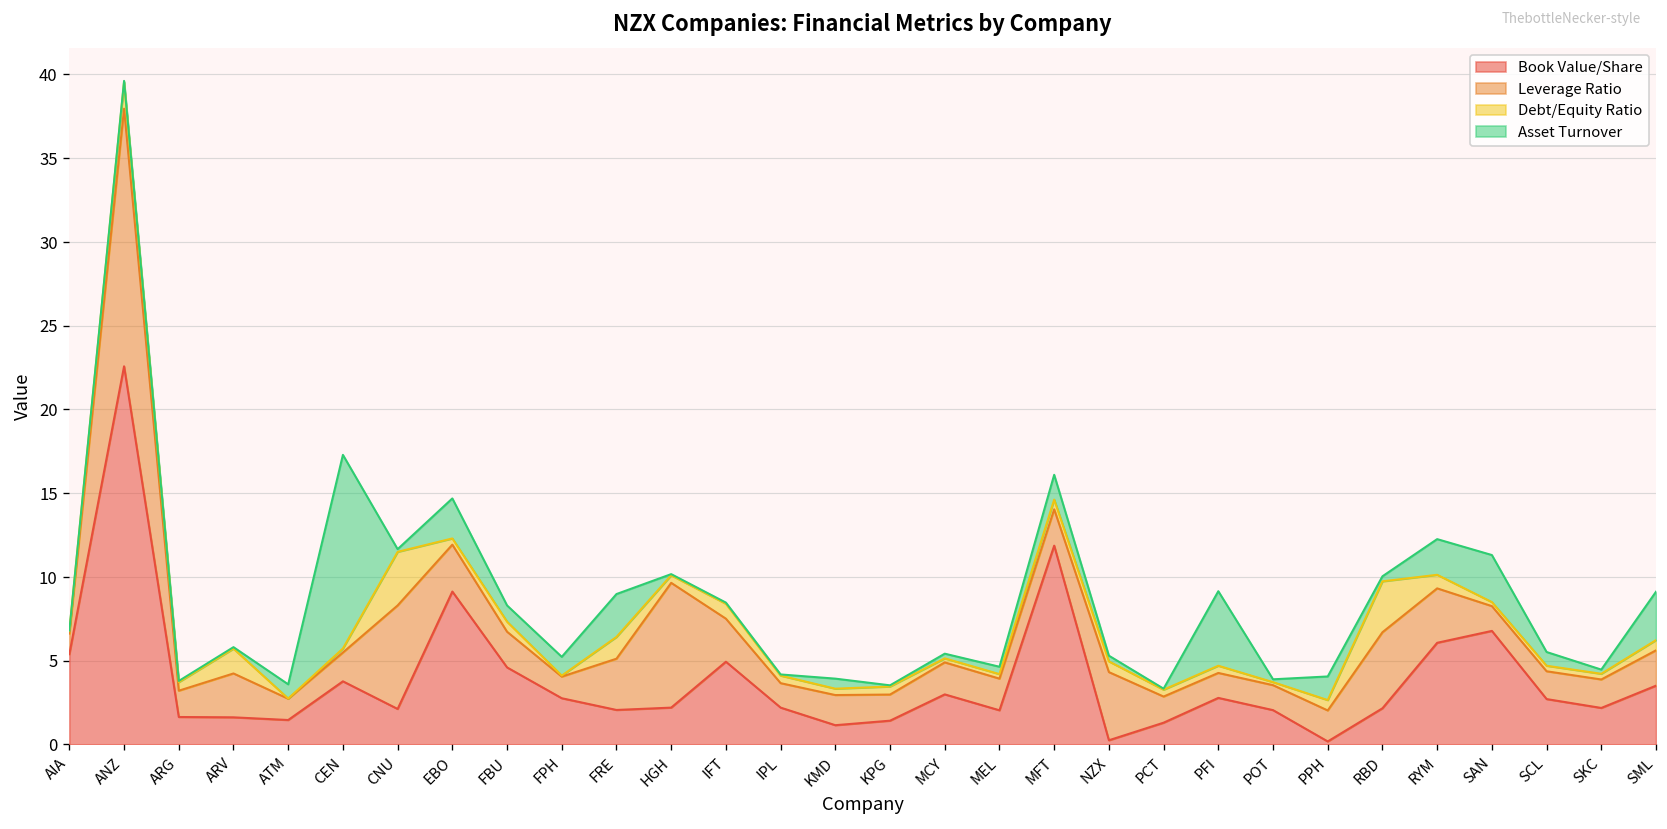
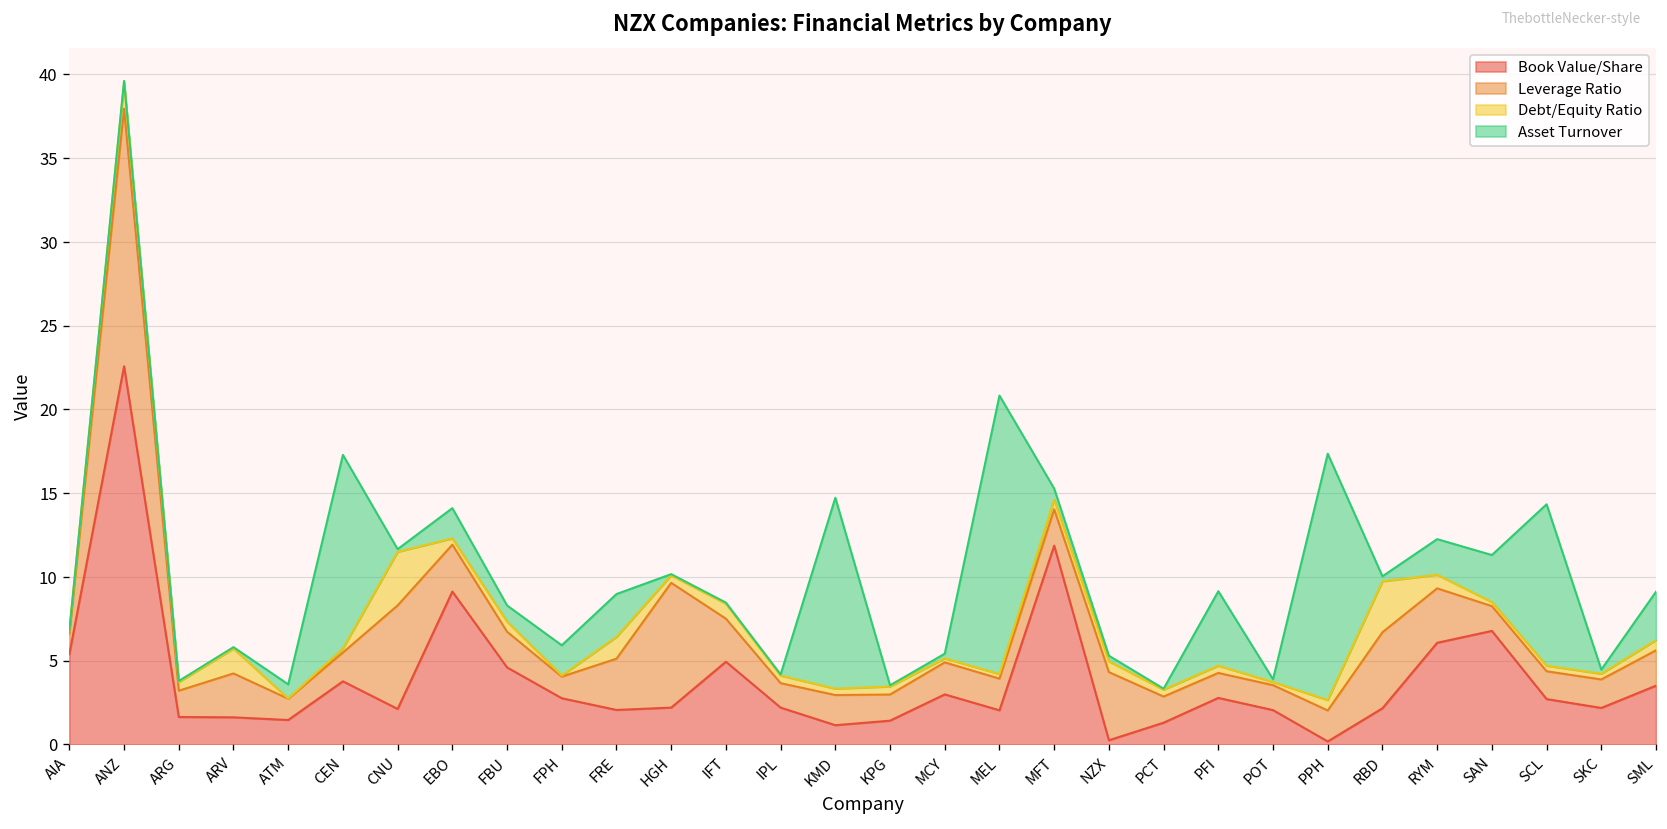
Asset Turnover, EBO: 2.4 -> 1.8
Asset Turnover, FPH: 1.1 -> 1.8
Asset Turnover, KMD: 0.6 -> 11.4
Asset Turnover, MEL: 0.4 -> 16.6
Asset Turnover, MFT: 1.5 -> 0.7
Asset Turnover, PPH: 1.4 -> 14.7
Asset Turnover, SCL: 0.8 -> 9.6
